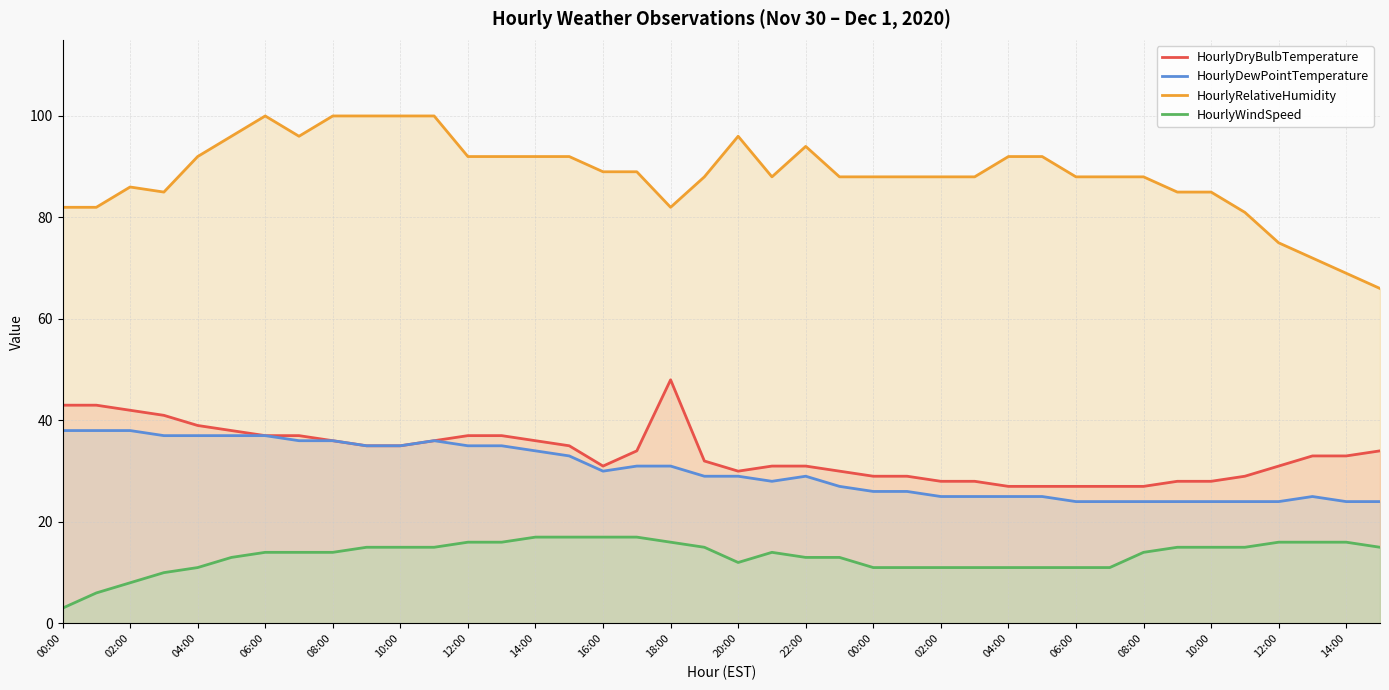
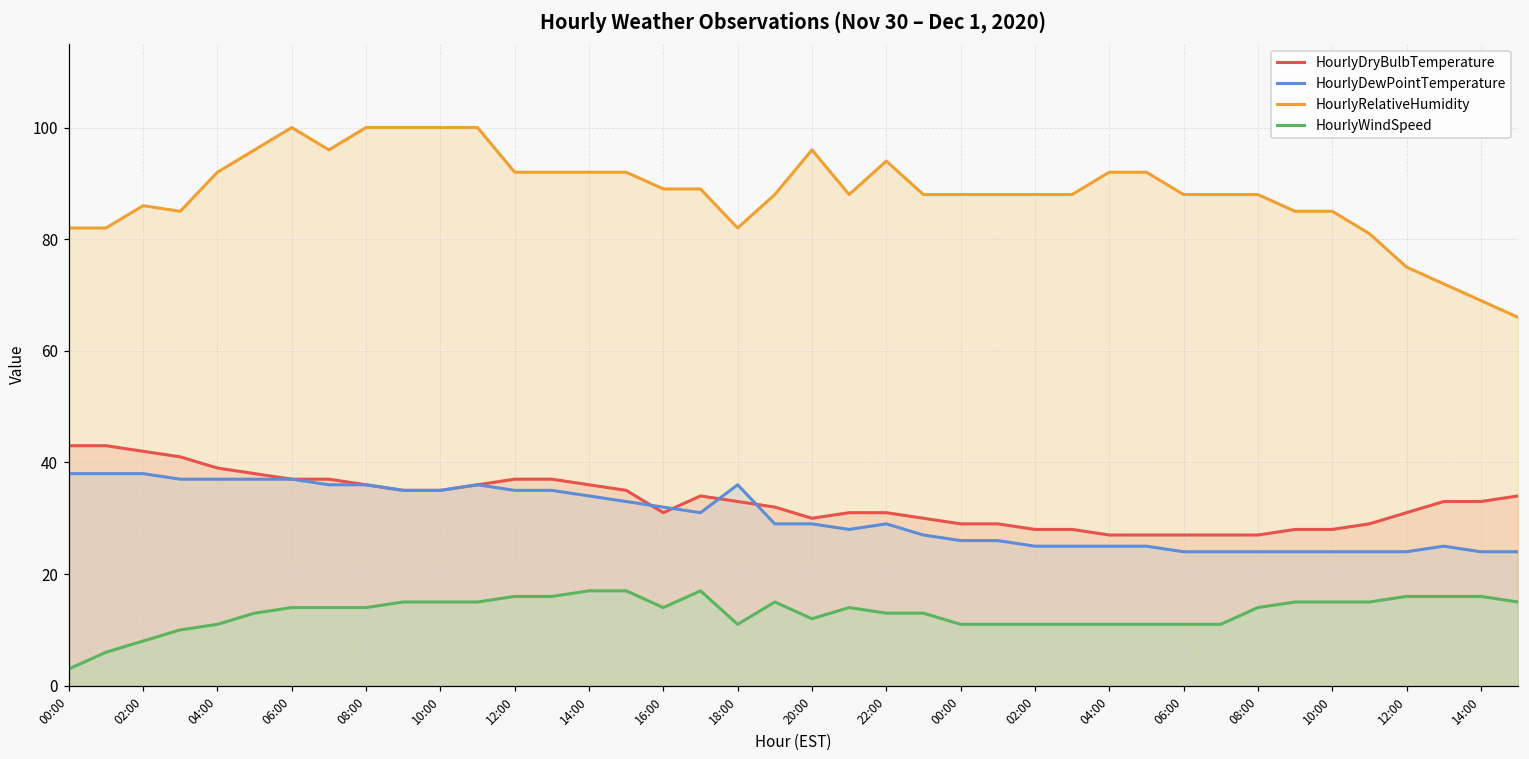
HourlyDewPointTemperature, 16:00: 30 -> 32
HourlyWindSpeed, 16:00: 17 -> 14
HourlyDryBulbTemperature, 18:00: 48 -> 33
HourlyDewPointTemperature, 18:00: 31 -> 36
HourlyWindSpeed, 18:00: 16 -> 11
